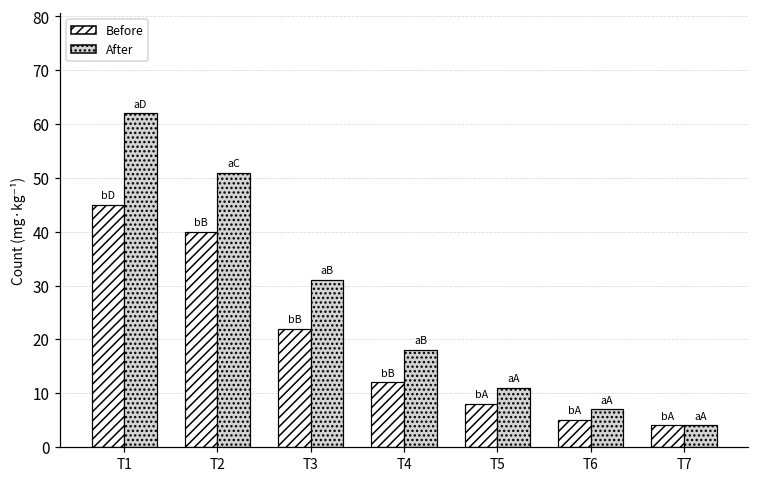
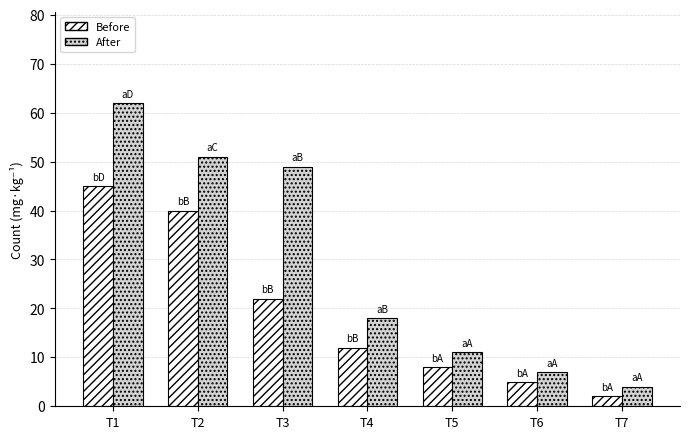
After, T3: 31 -> 49
Before, T7: 4 -> 2
